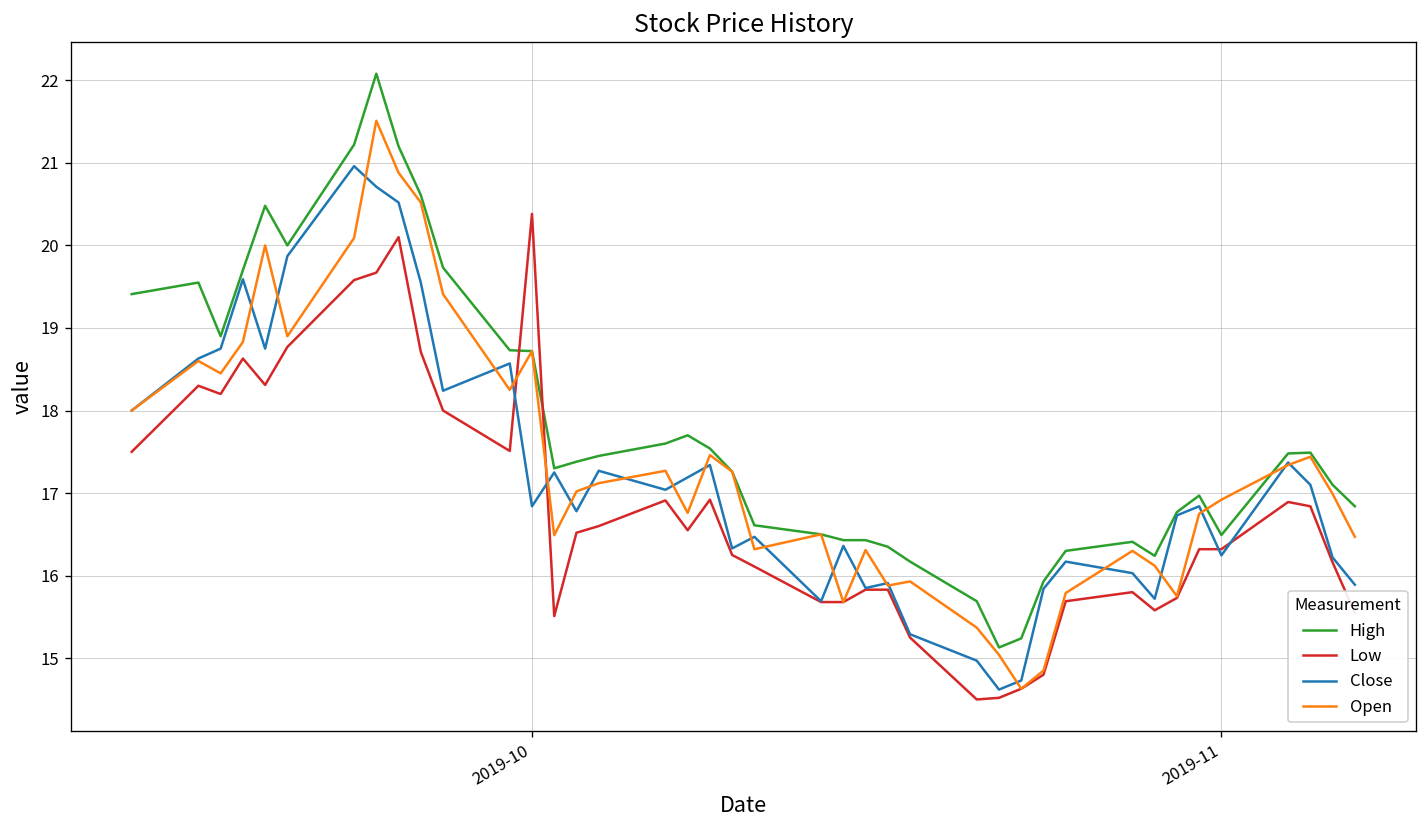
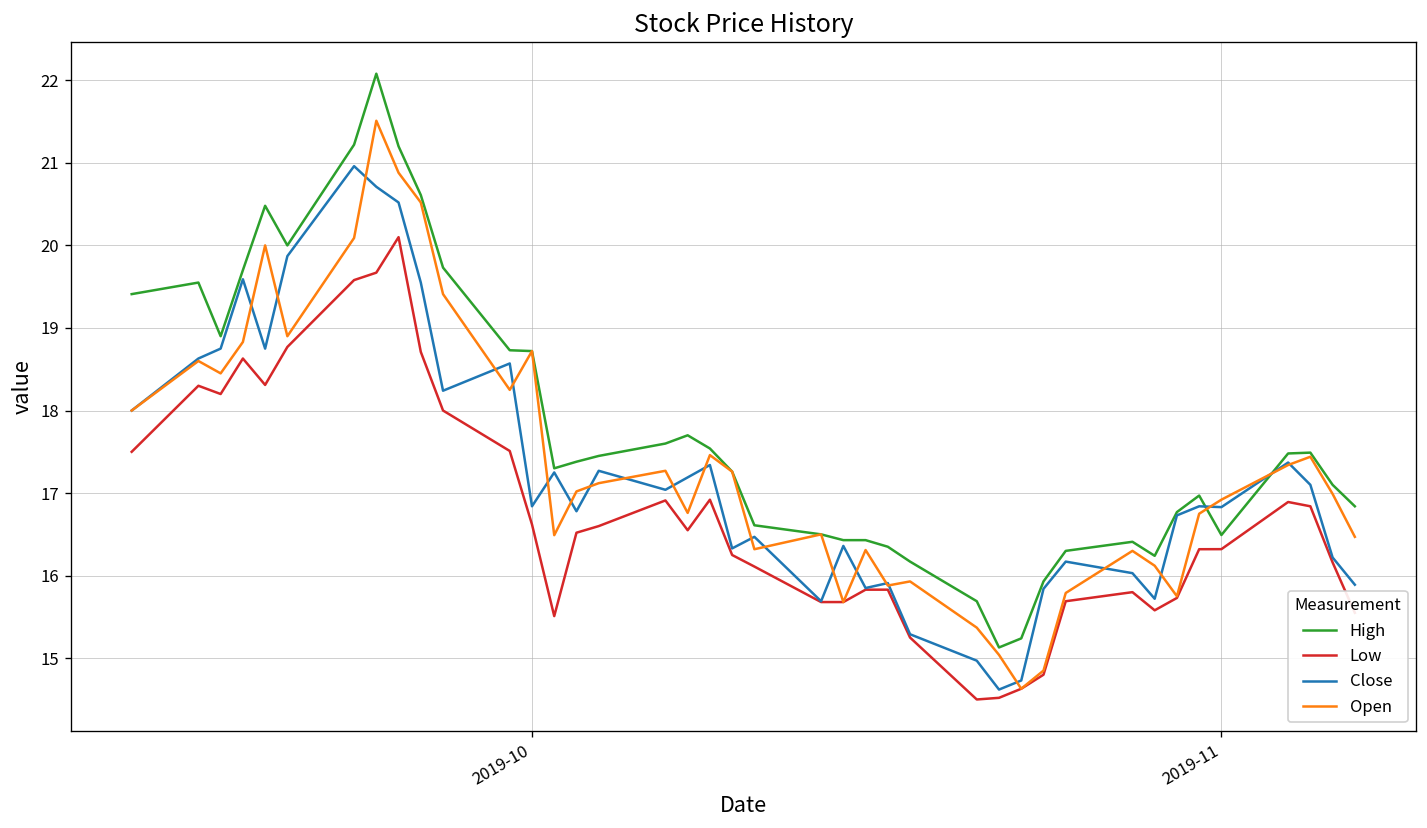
Low, 2019-10: 20.4 -> 16.6
Close, 2019-11: 16.2 -> 16.8
